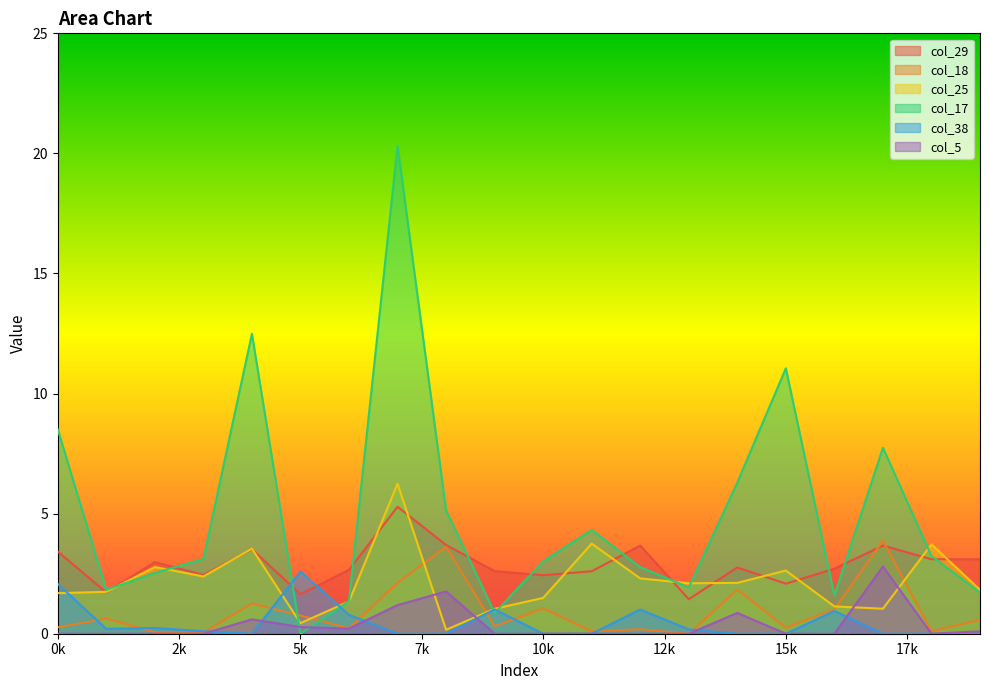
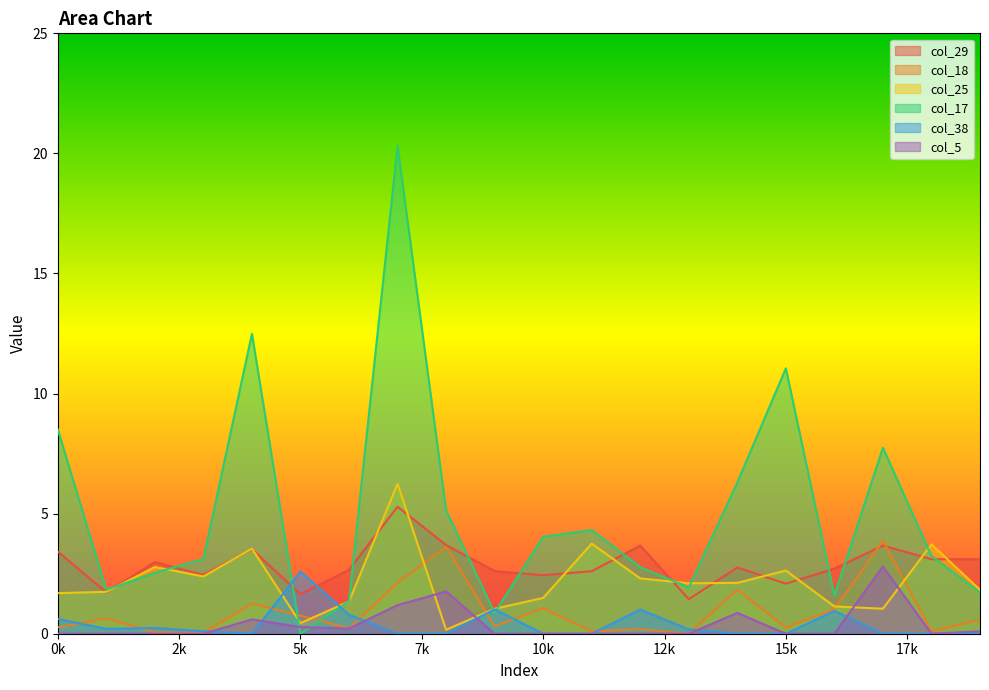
col_38, 0k: 2.1 -> 0.6
col_17, 10k: 3.0 -> 4.0
